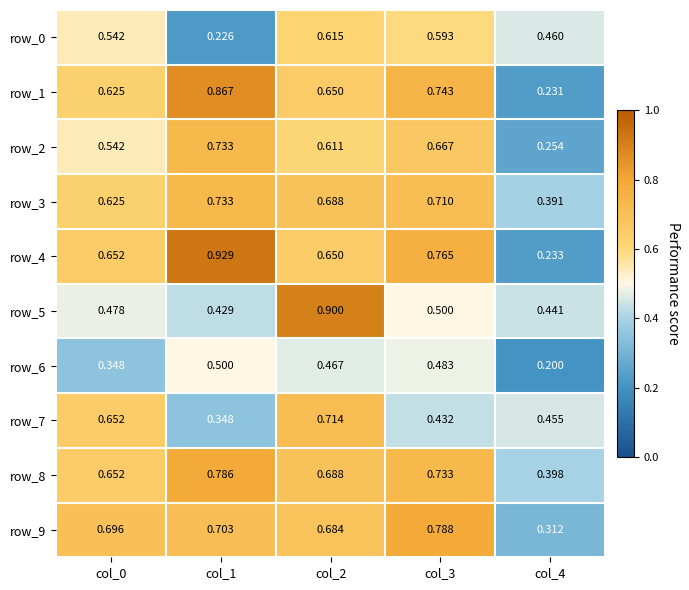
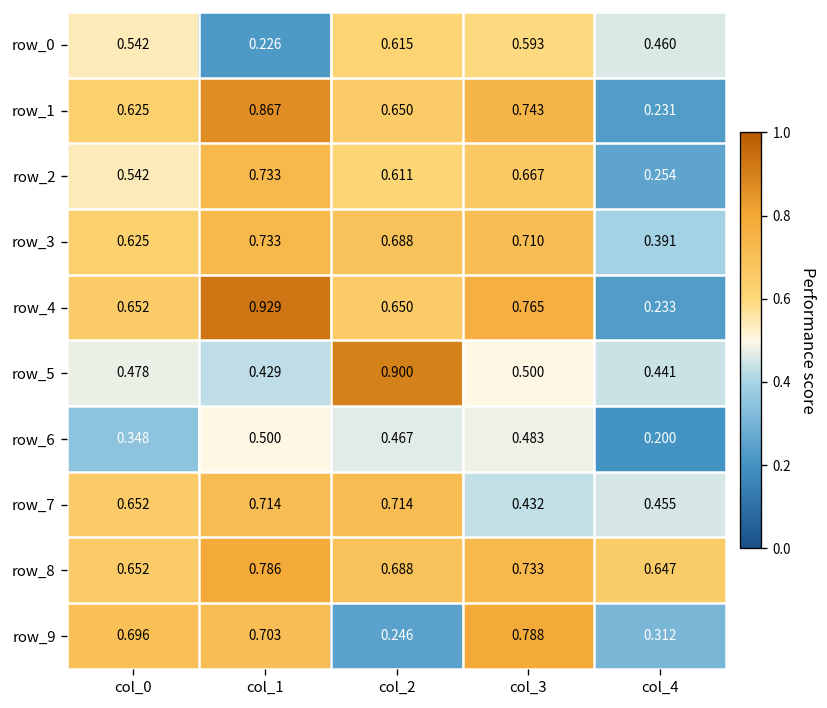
row_7, col_1: 0.348 -> 0.714
row_8, col_4: 0.398 -> 0.647
row_9, col_2: 0.684 -> 0.246
